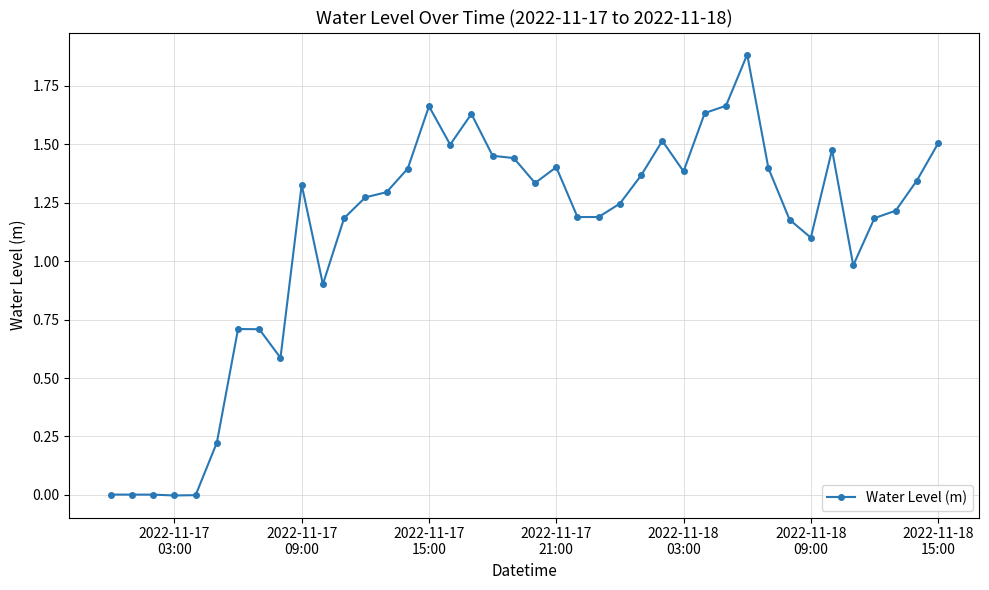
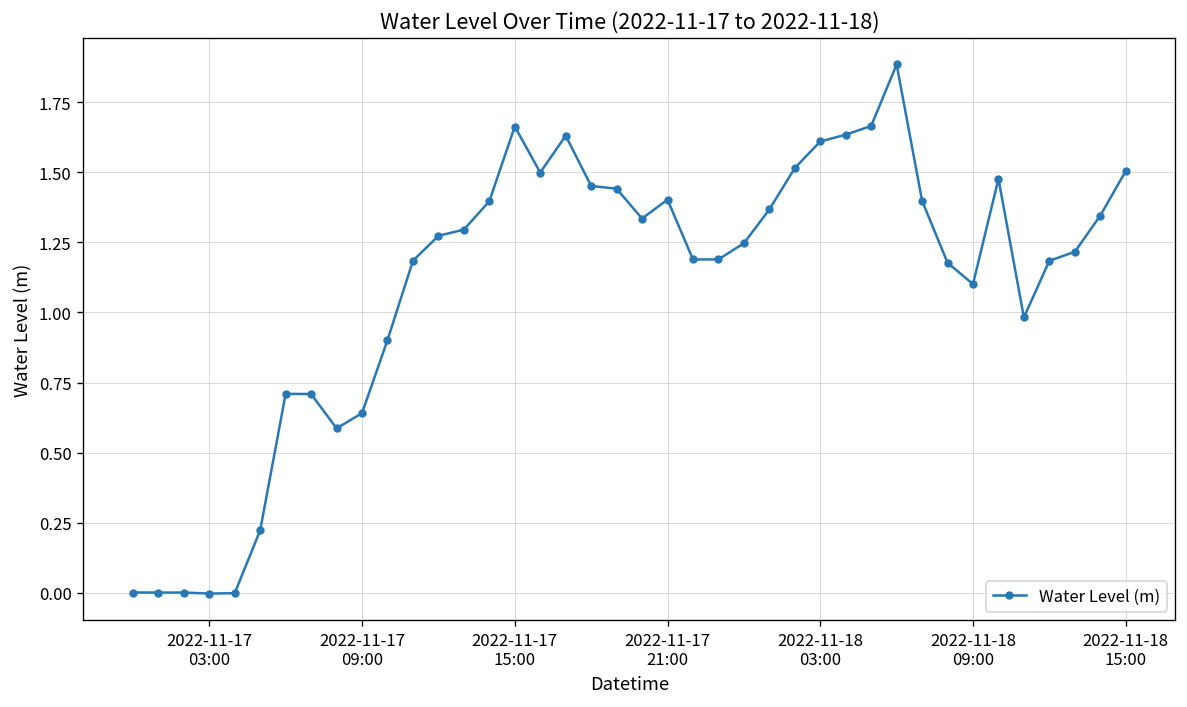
2022-11-17 09:00: 1.33 -> 0.64
2022-11-18 03:00: 1.38 -> 1.61
